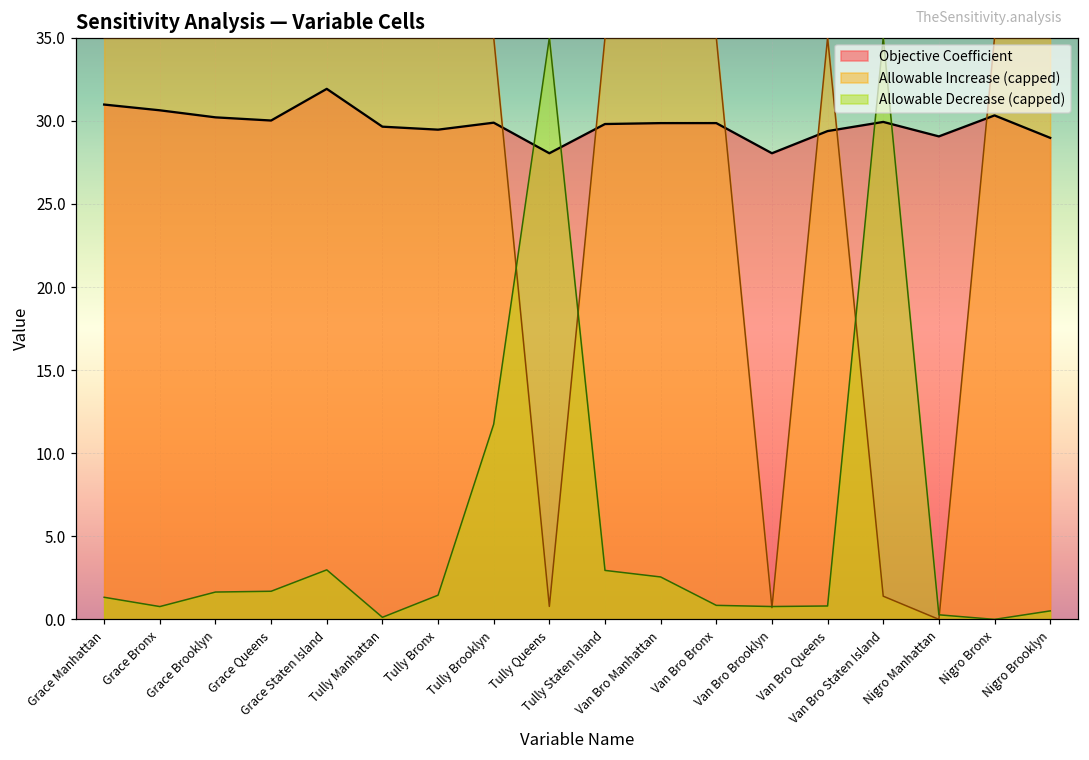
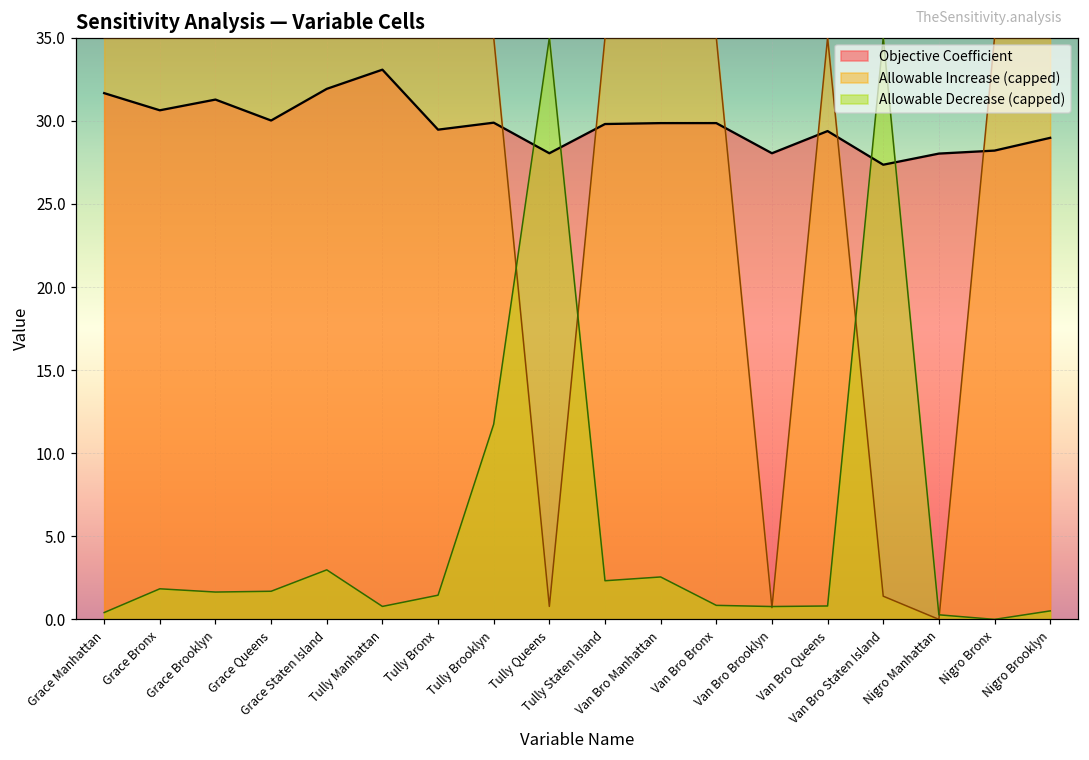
Objective Coefficient, Grace Manhattan: 31.0 -> 31.7
Allowable Decrease (capped), Grace Manhattan: 1.3 -> 0.4
Allowable Decrease (capped), Grace Bronx: 0.8 -> 1.8
Objective Coefficient, Grace Brooklyn: 30.2 -> 31.3
Objective Coefficient, Tully Manhattan: 29.6 -> 33.1
Allowable Decrease (capped), Tully Manhattan: 0.1 -> 0.8
Allowable Decrease (capped), Tully Staten Island: 2.9 -> 2.3
Objective Coefficient, Van Bro Staten Island: 29.9 -> 27.4
Objective Coefficient, Nigro Manhattan: 29.1 -> 28.0
Objective Coefficient, Nigro Bronx: 30.3 -> 28.2
